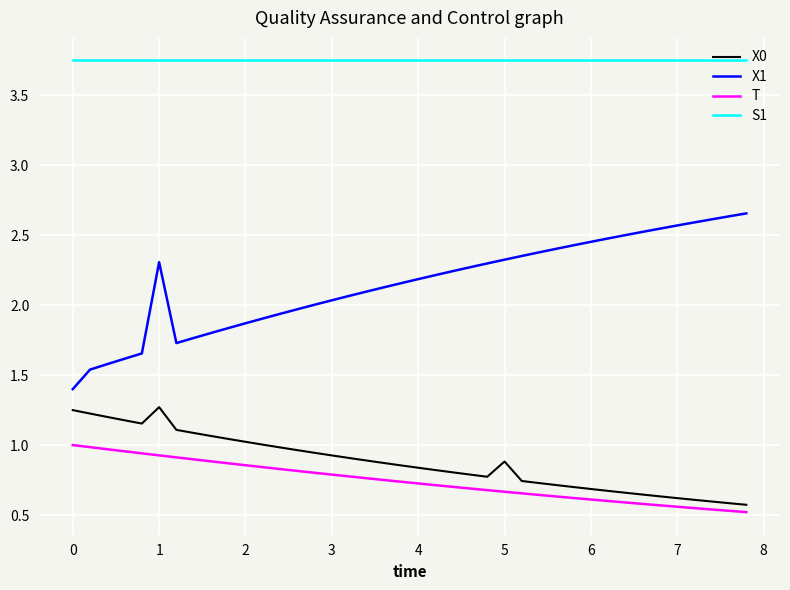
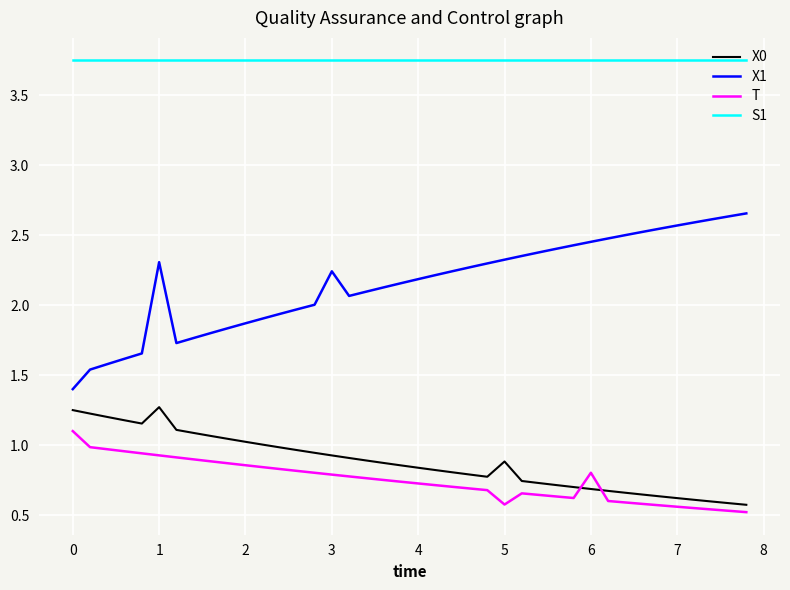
T, 0: 1.0 -> 1.1
X1, 3: 2.04 -> 2.24
T, 5: 0.67 -> 0.57
T, 6: 0.61 -> 0.80
